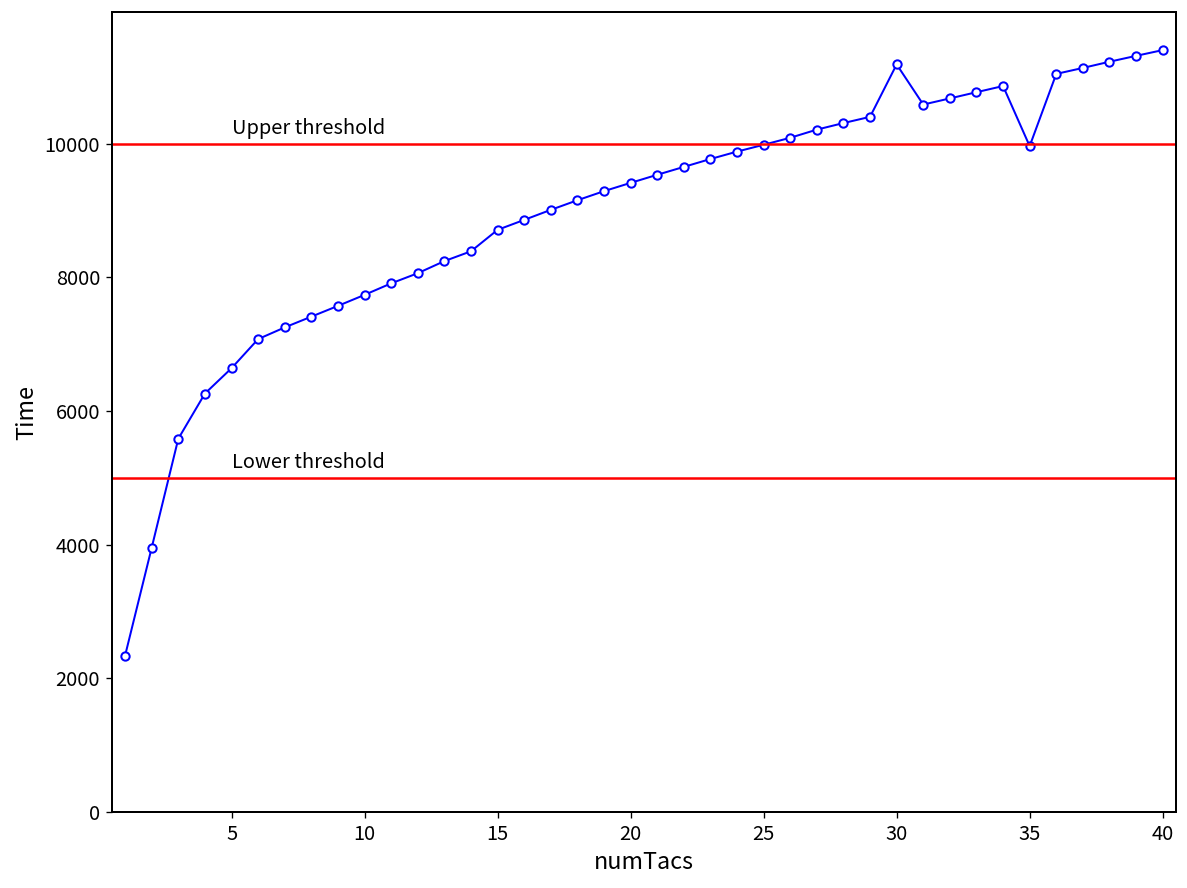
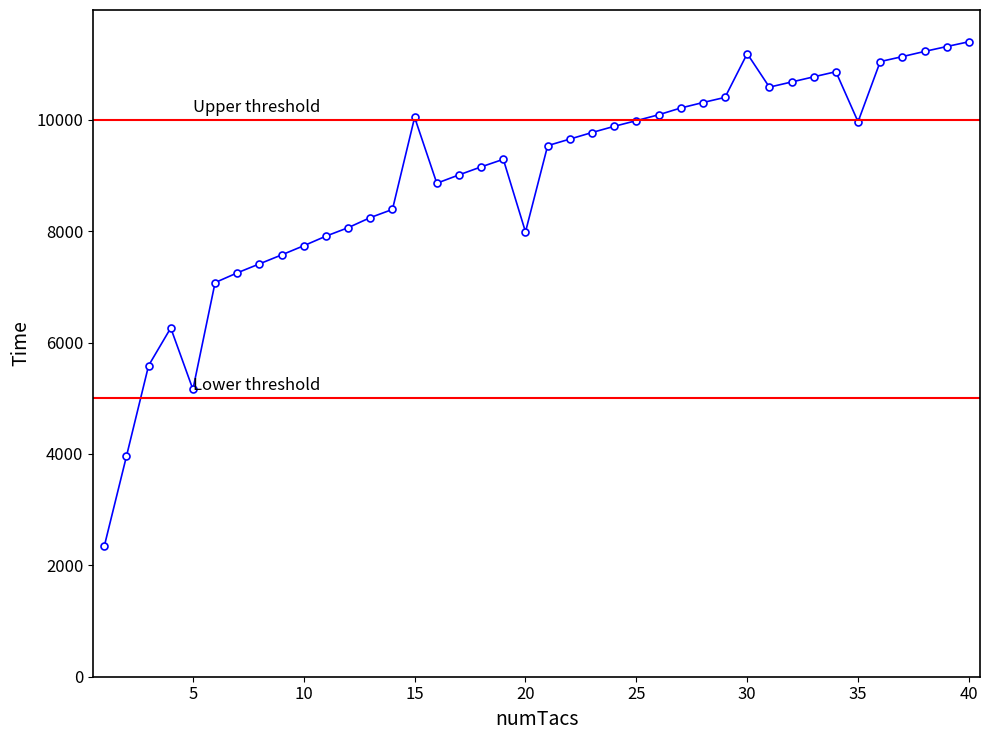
5: 6600 -> 5200
15: 8700 -> 10000
20: 9400 -> 8000
